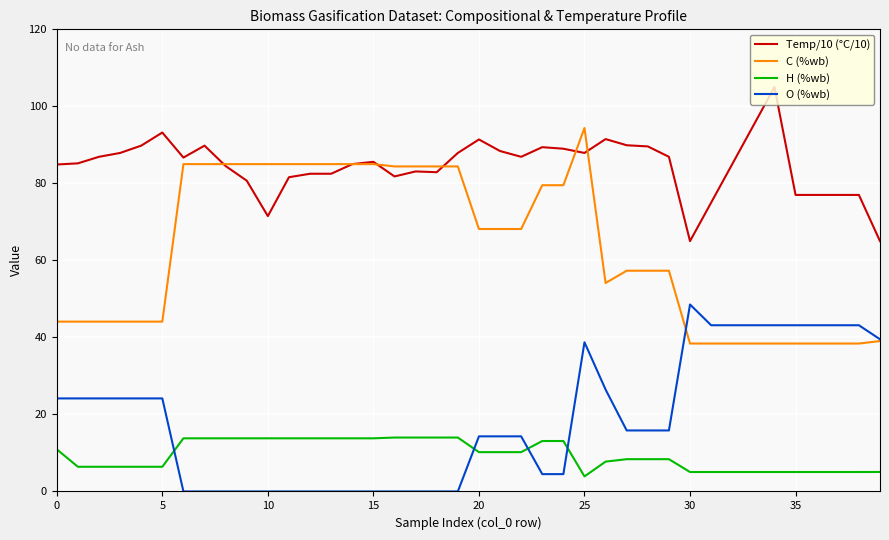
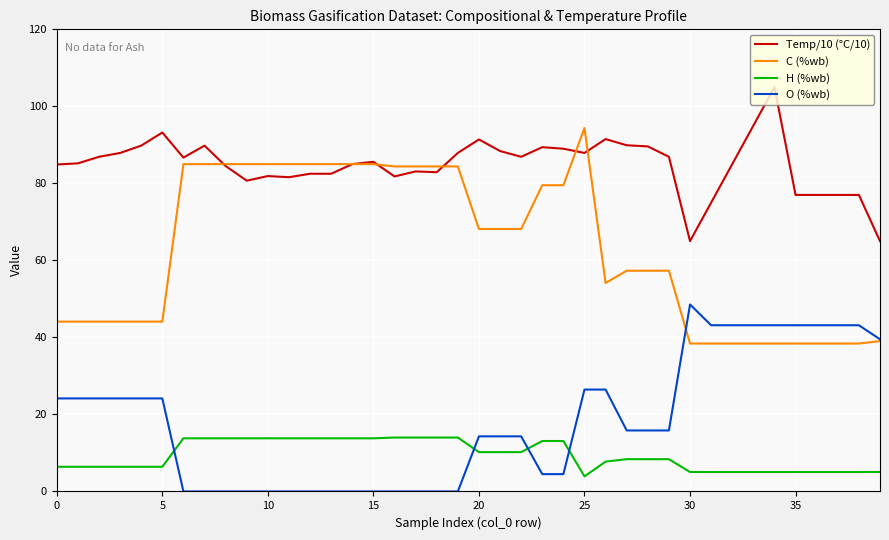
H (%wb), 0: 11 -> 6
Temp/10 (°C/10), 10: 72 -> 82
O (%wb), 25: 39 -> 26
